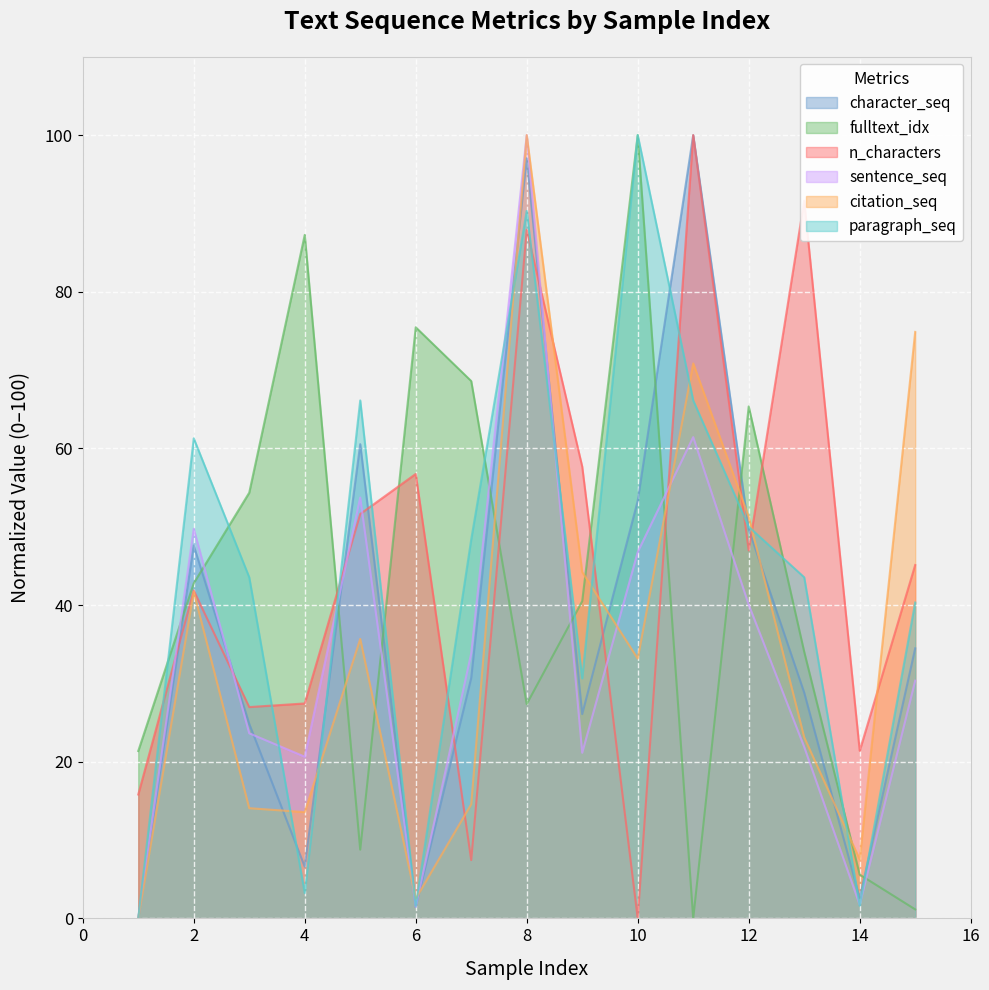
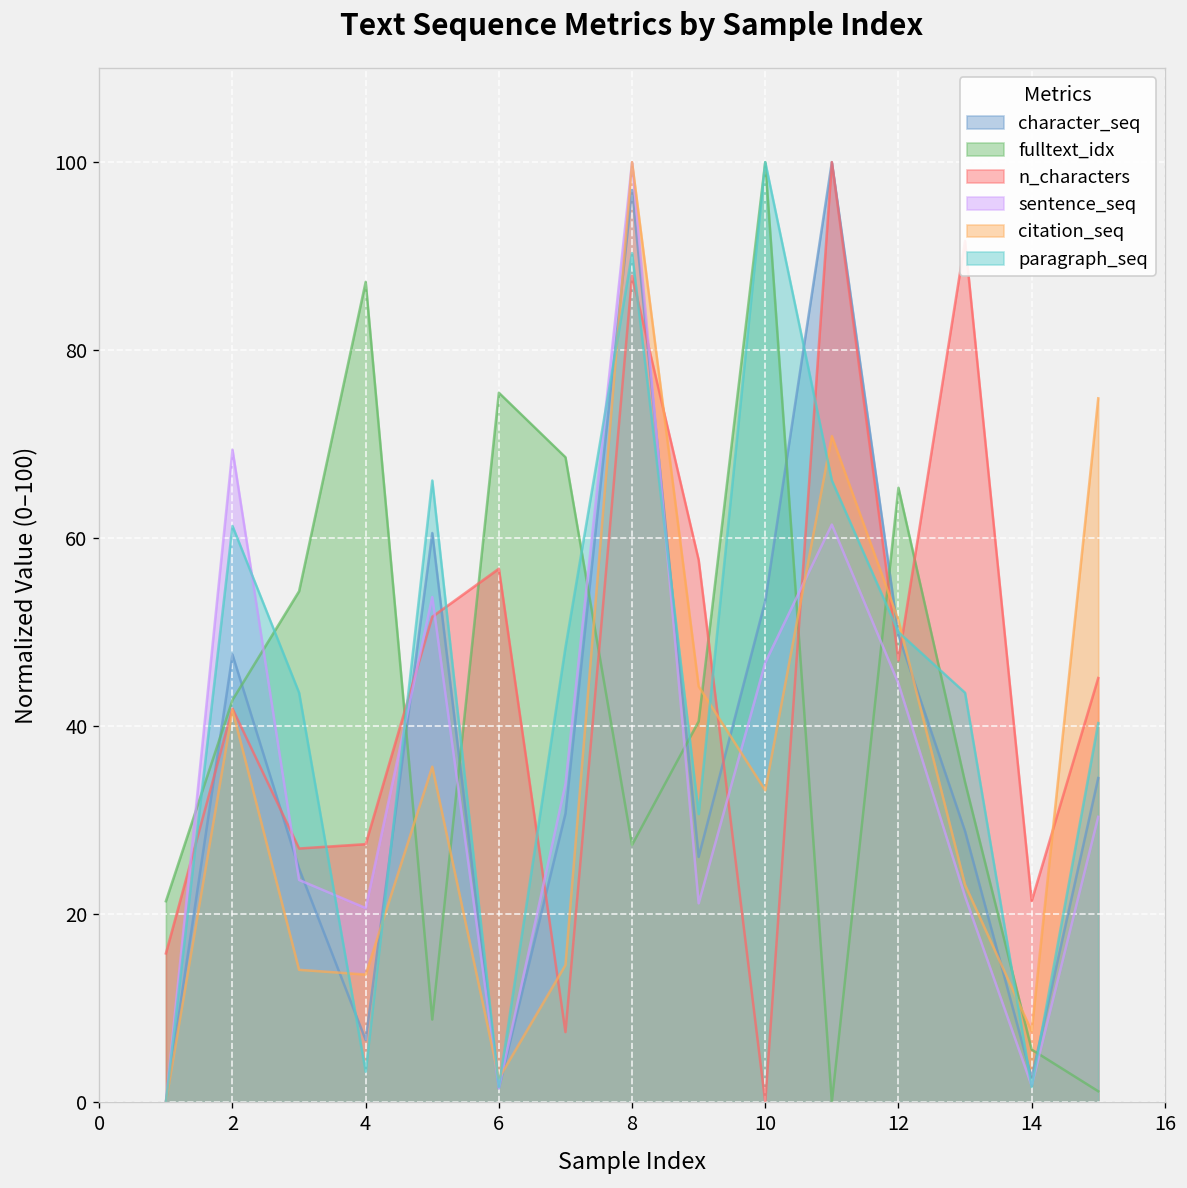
sentence_seq, 2: 50 -> 69
sentence_seq, 12: 40 -> 45
